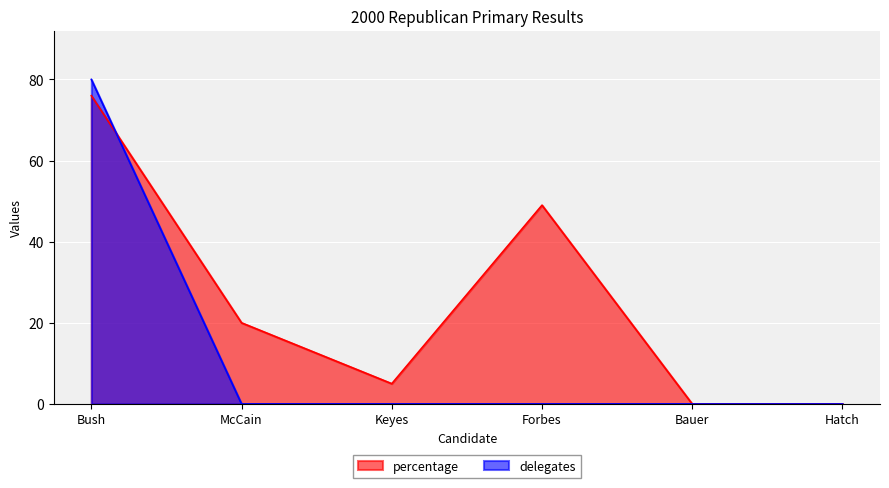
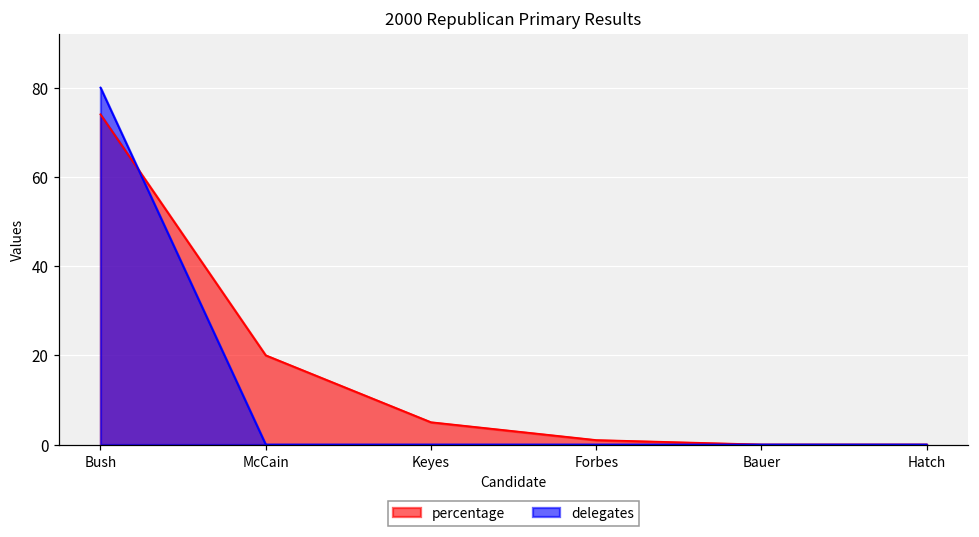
percentage, Bush: 76 -> 74
percentage, Forbes: 49 -> 1
